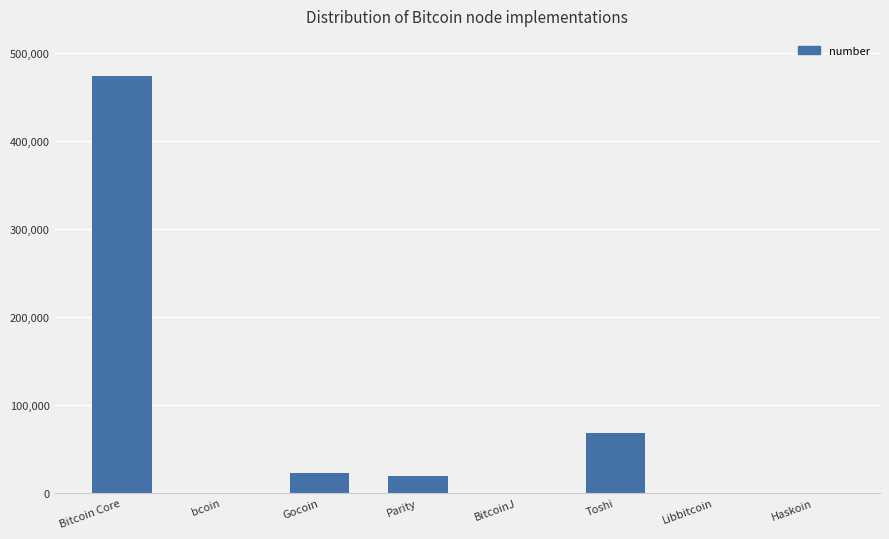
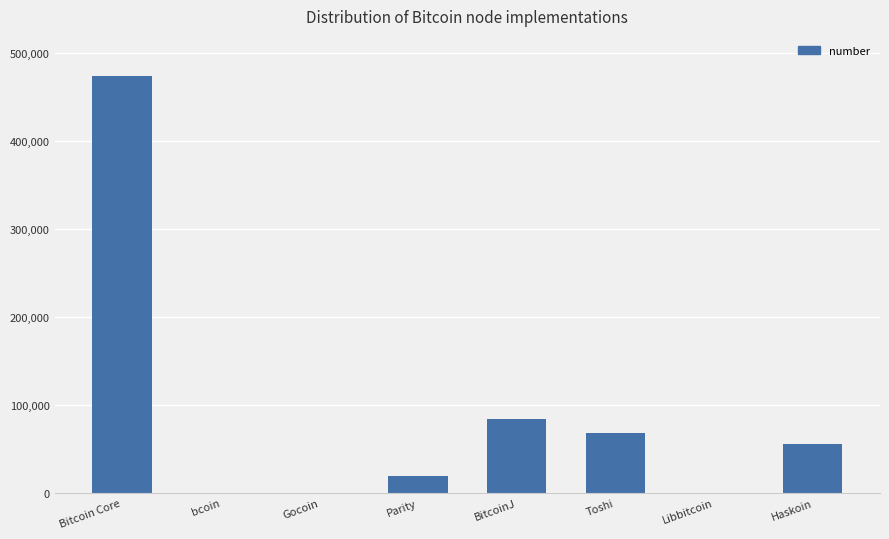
Gocoin: 20,000 -> 0
BitcoinJ: 0 -> 80,000
Haskoin: 0 -> 60,000
